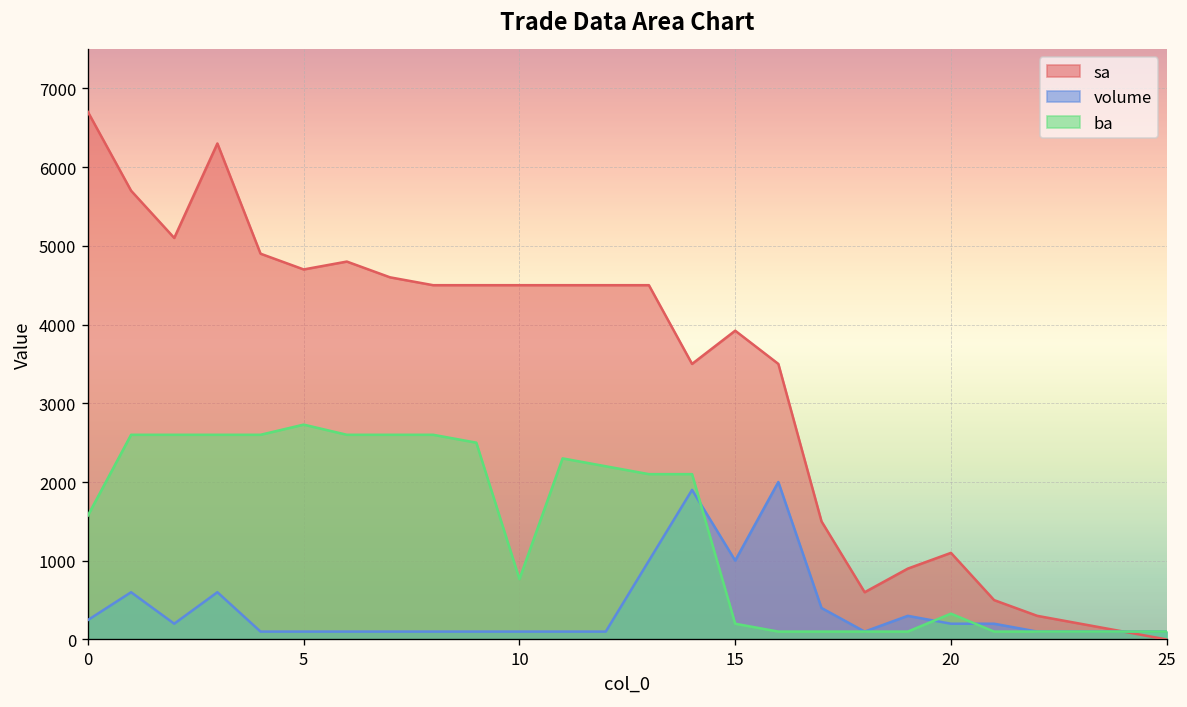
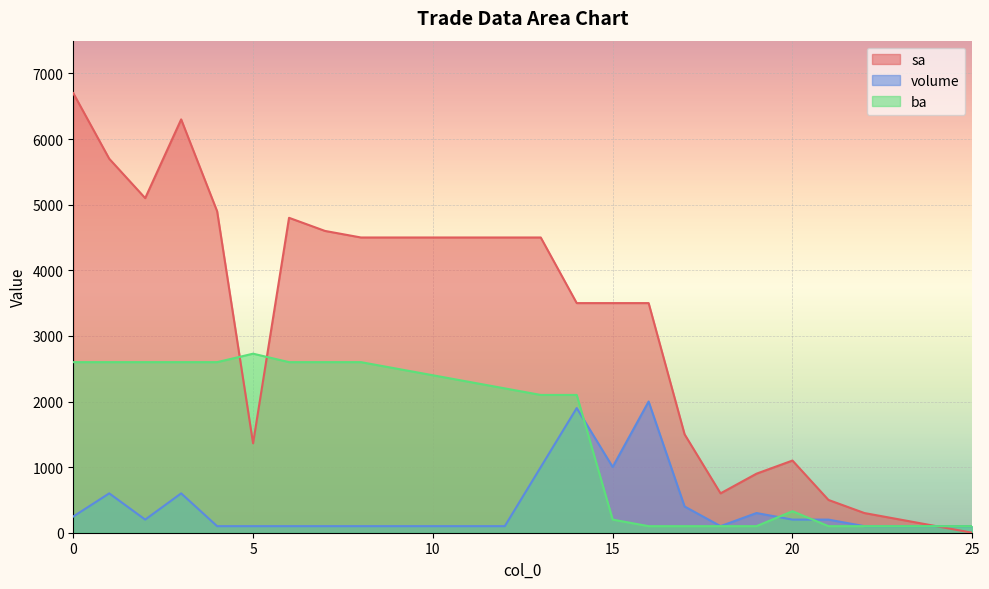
ba, 0: 1600 -> 2600
sa, 5: 4700 -> 1400
ba, 10: 800 -> 2400
sa, 15: 3900 -> 3500
